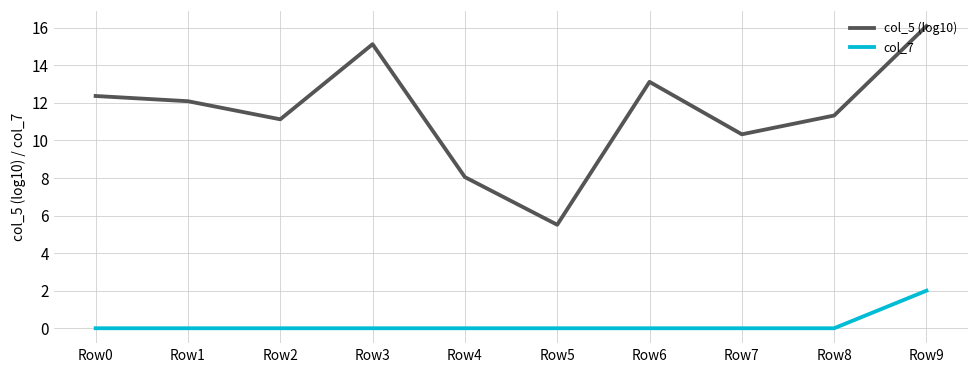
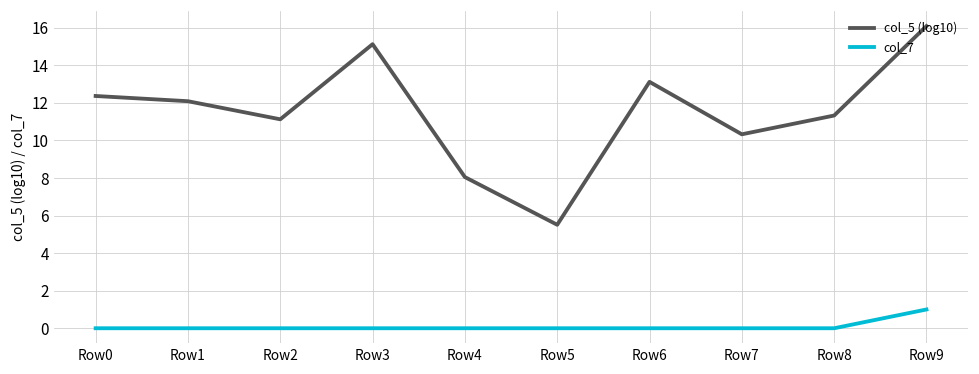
col_7, Row9: 2 -> 1
